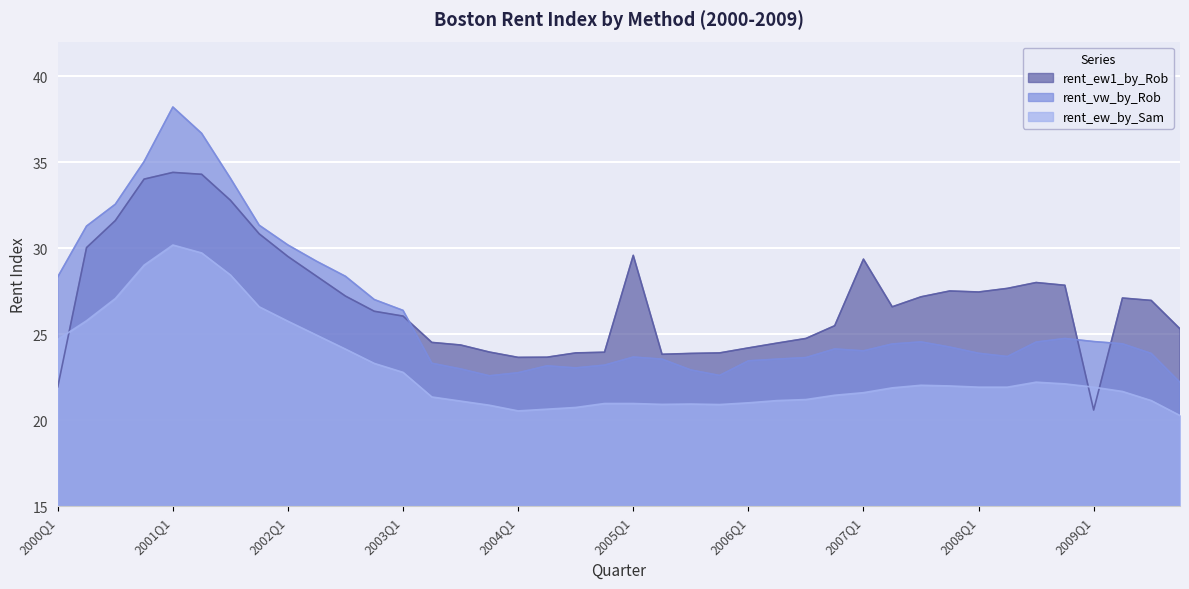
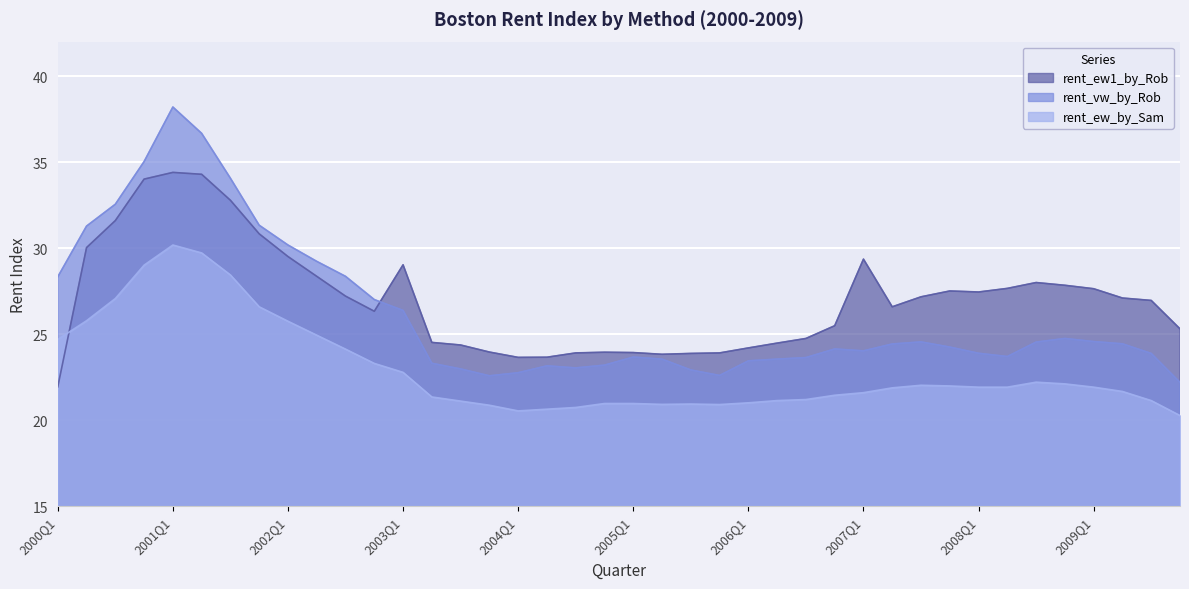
rent_ew1_by_Rob, 2003Q1: 26.1 -> 29.0
rent_ew1_by_Rob, 2005Q1: 29.6 -> 23.9
rent_ew1_by_Rob, 2009Q1: 20.6 -> 27.6
